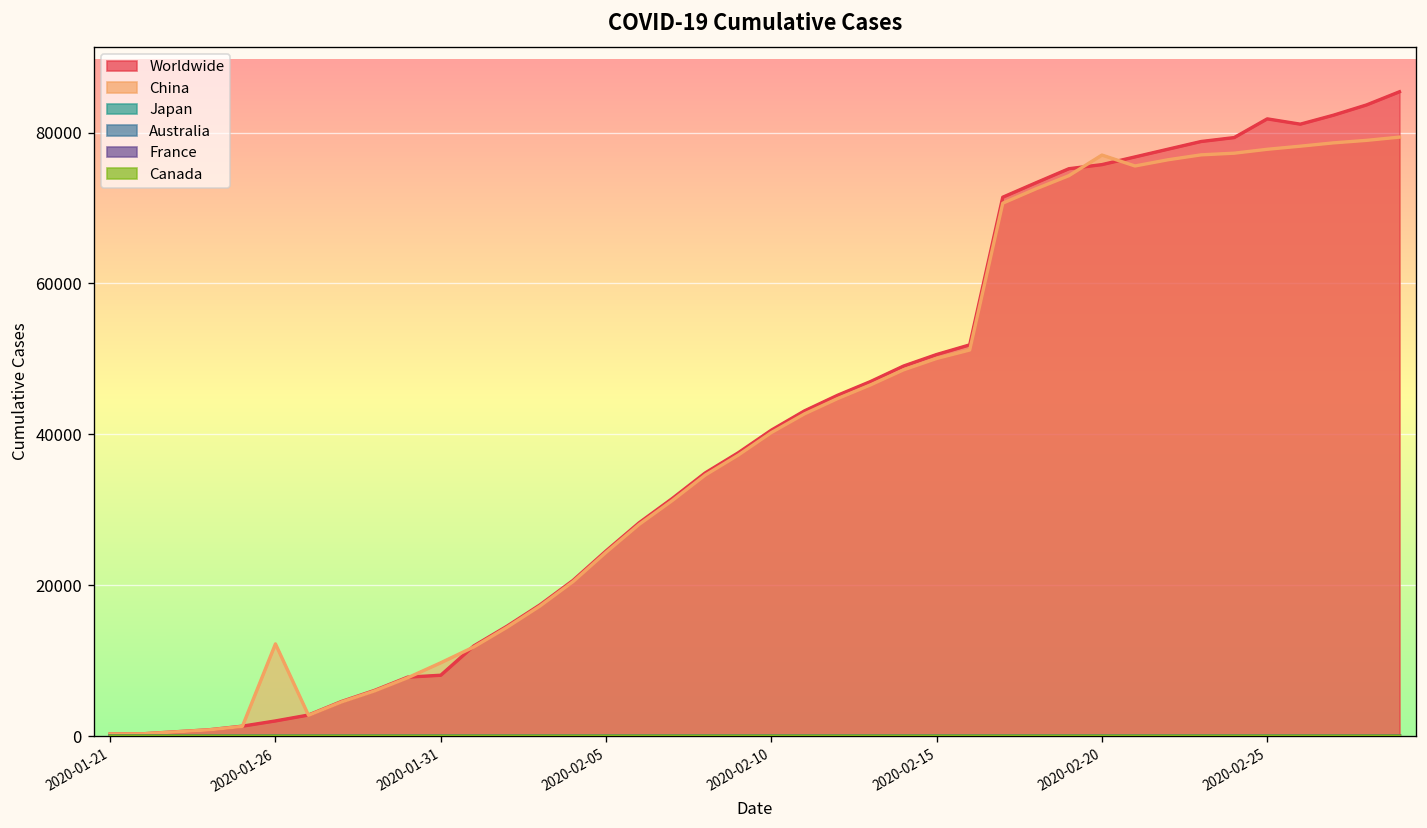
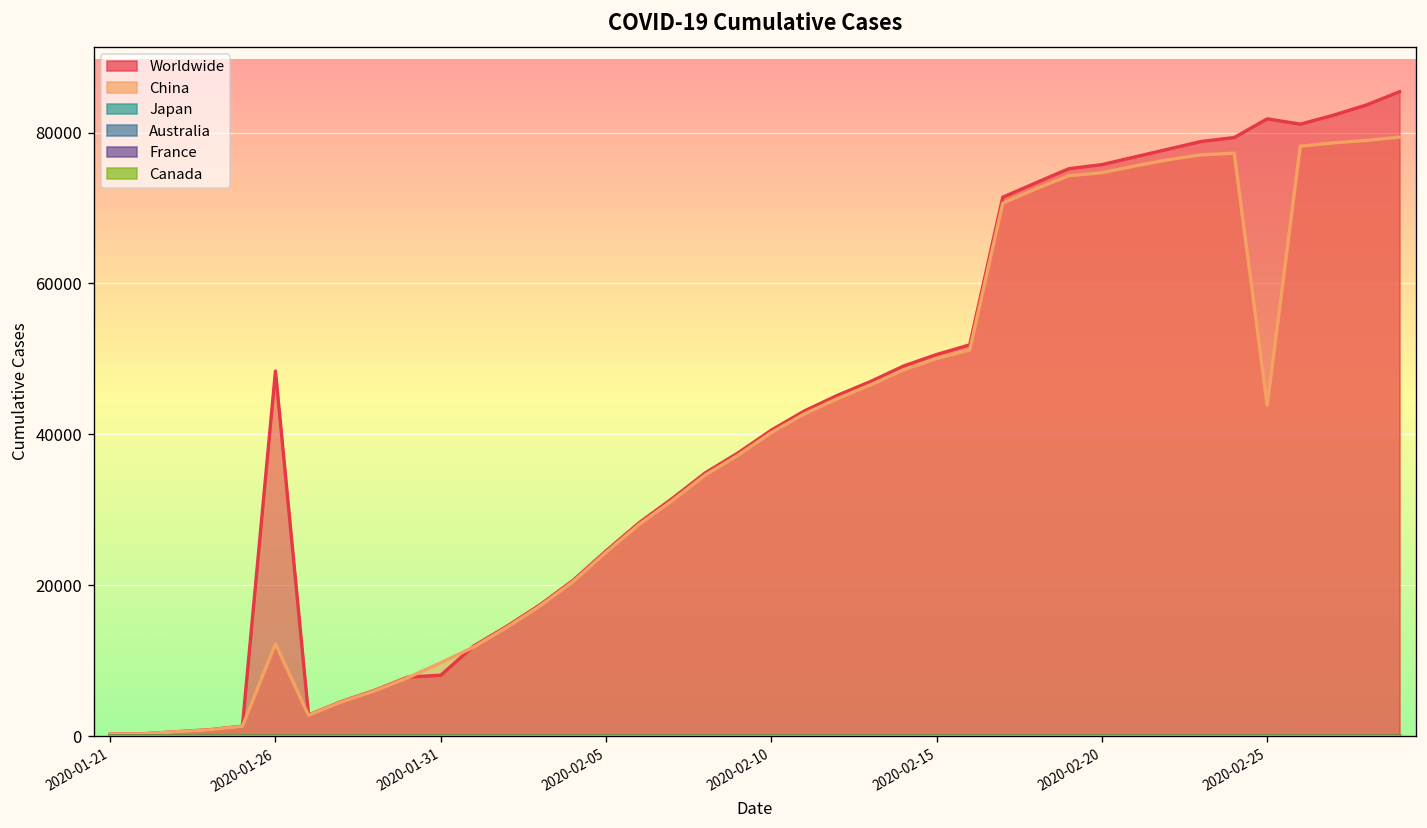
Worldwide, 2020-01-26: 2000 -> 48000
China, 2020-02-20: 77000 -> 75000
China, 2020-02-25: 78000 -> 44000
